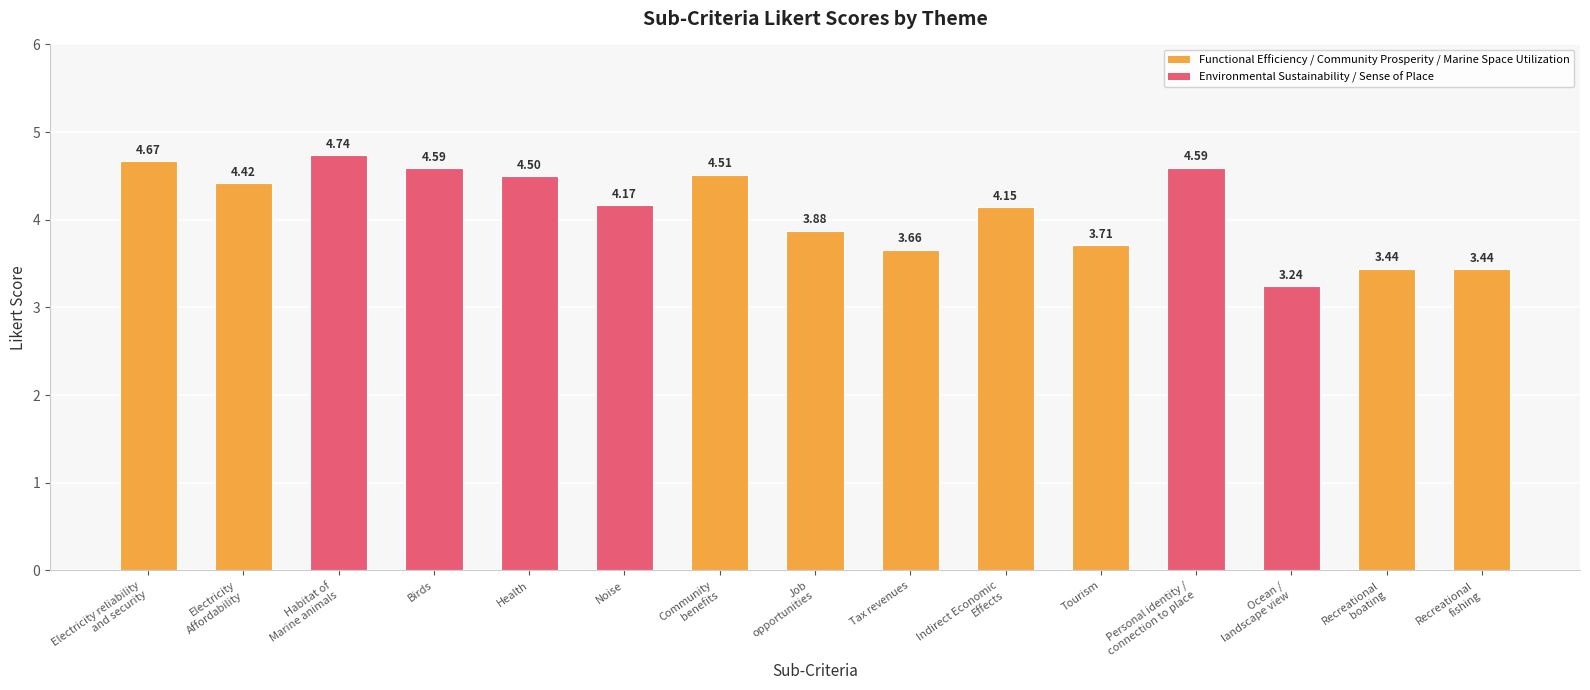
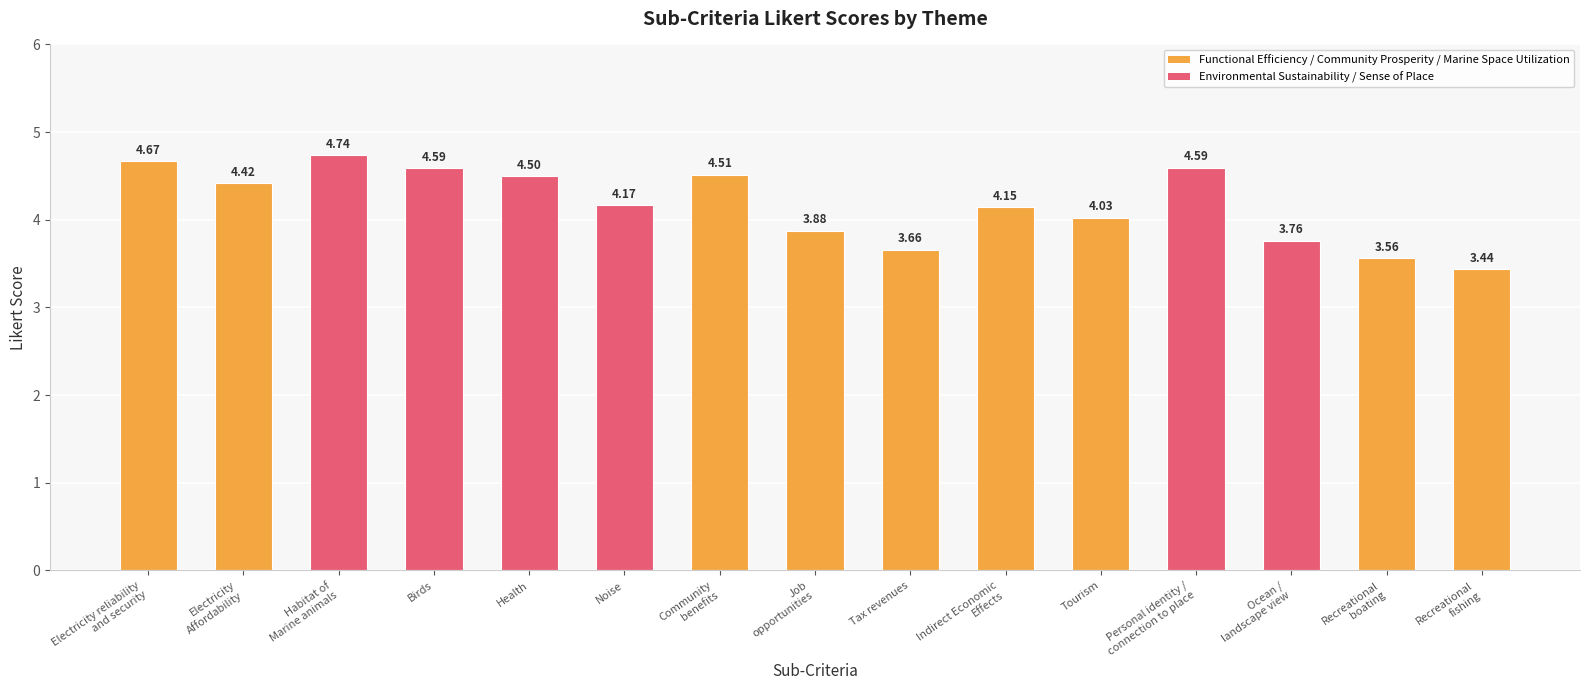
Tourism: 3.71 -> 4.03
Ocean / landscape view: 3.24 -> 3.76
Recreational boating: 3.44 -> 3.56
